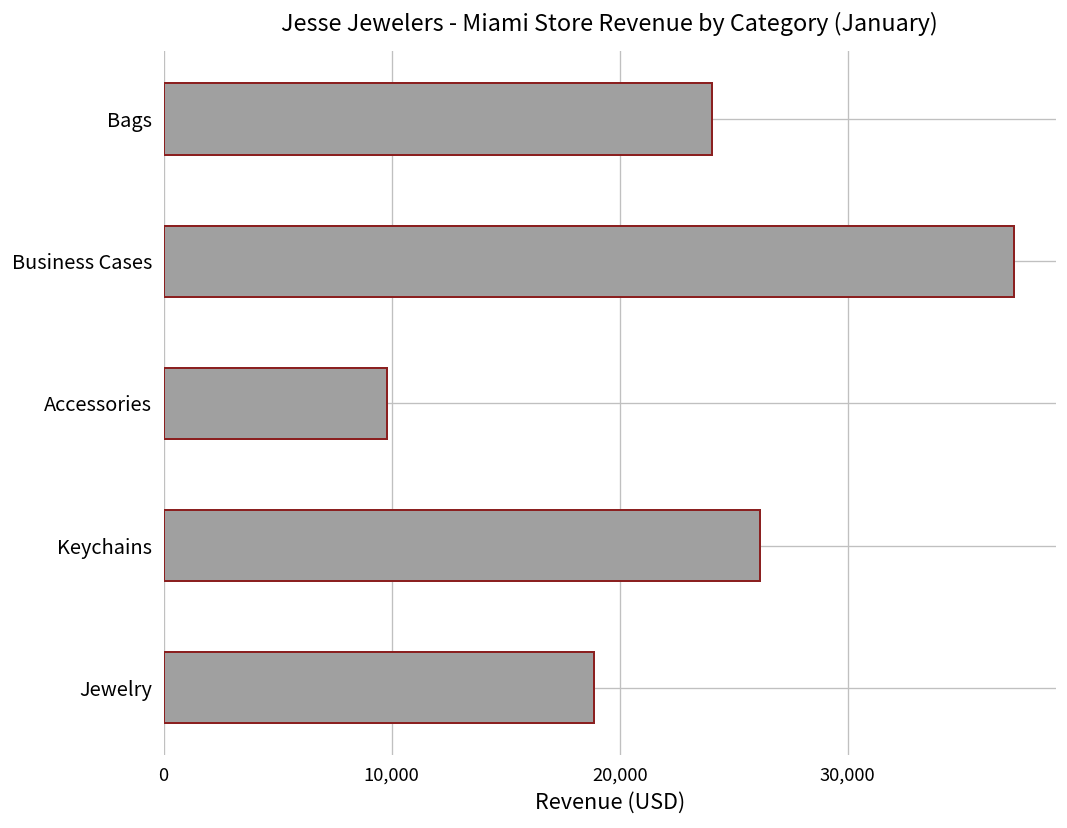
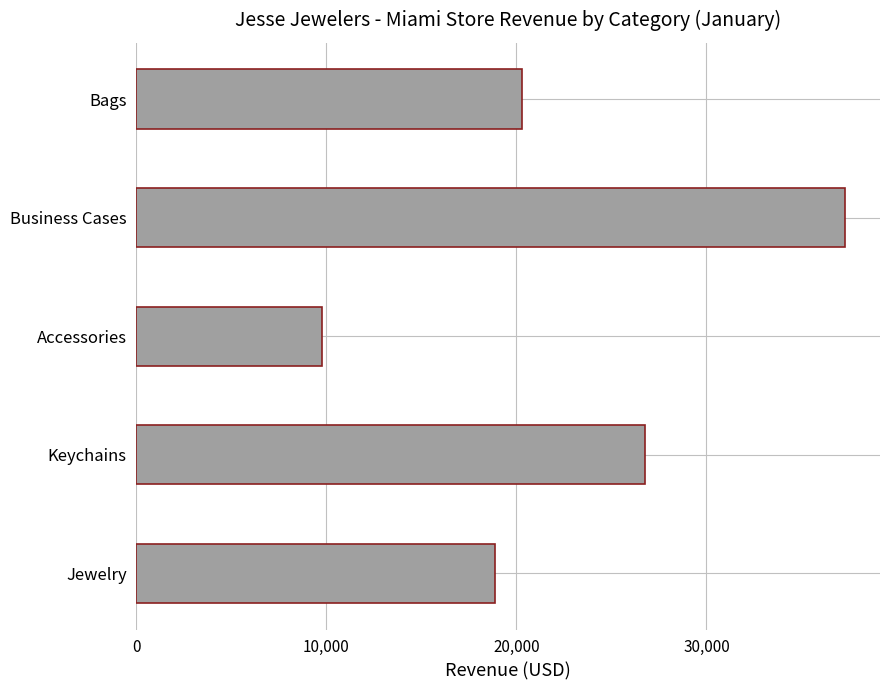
Bags: 24,000 -> 20,300
Keychains: 26,100 -> 26,800
